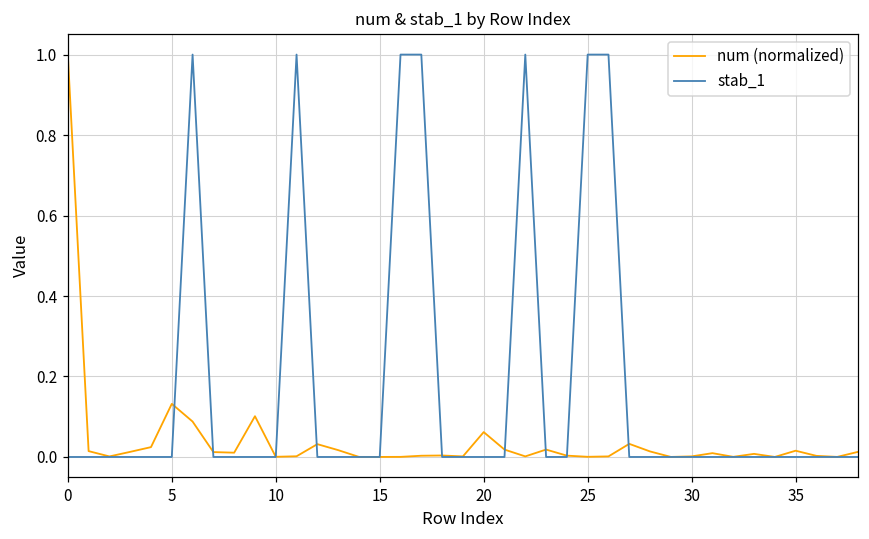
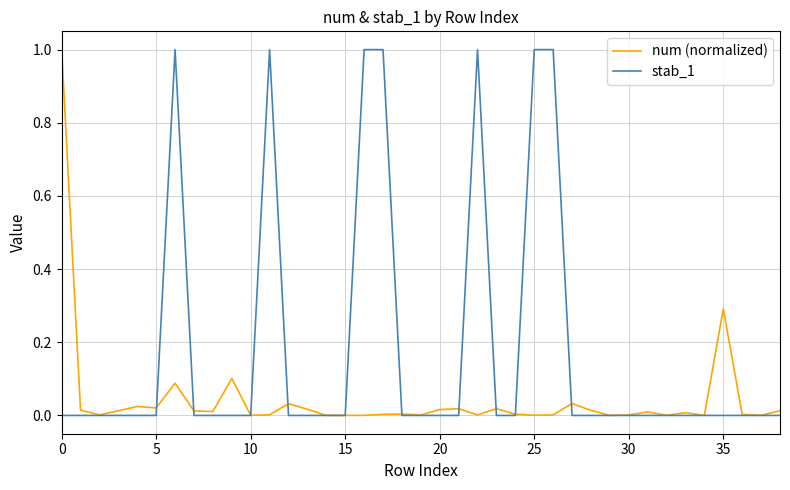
num (normalized), 5: 0.13 -> 0.02
num (normalized), 20: 0.06 -> 0.02
num (normalized), 35: 0.02 -> 0.29
